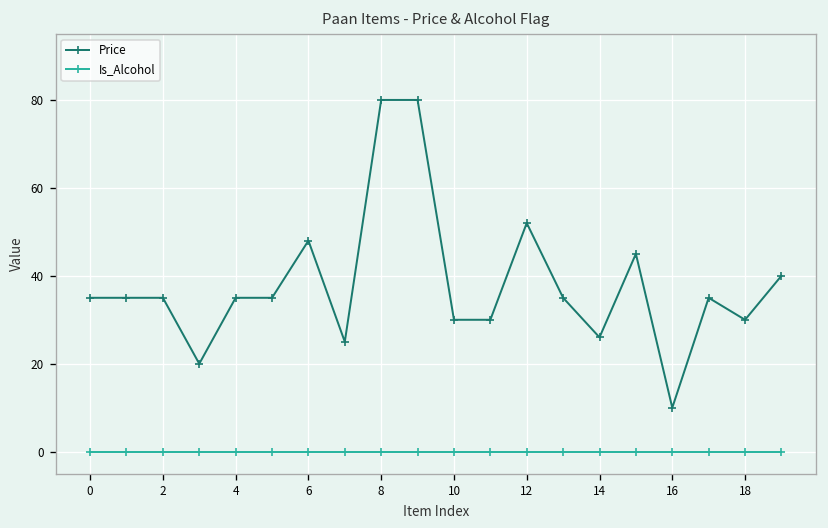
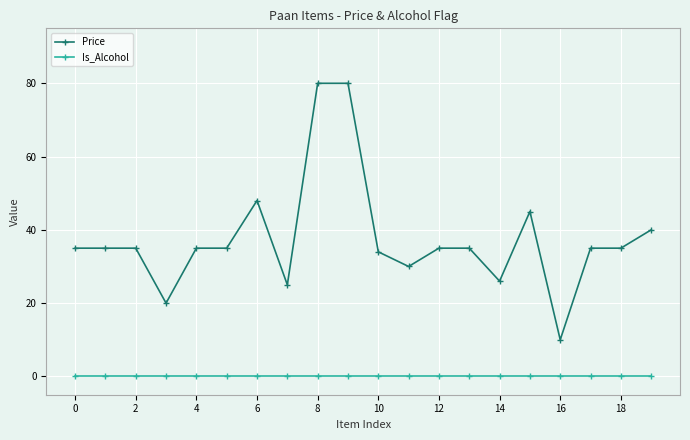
Price, 10: 30 -> 34
Price, 12: 52 -> 35
Price, 18: 30 -> 35
